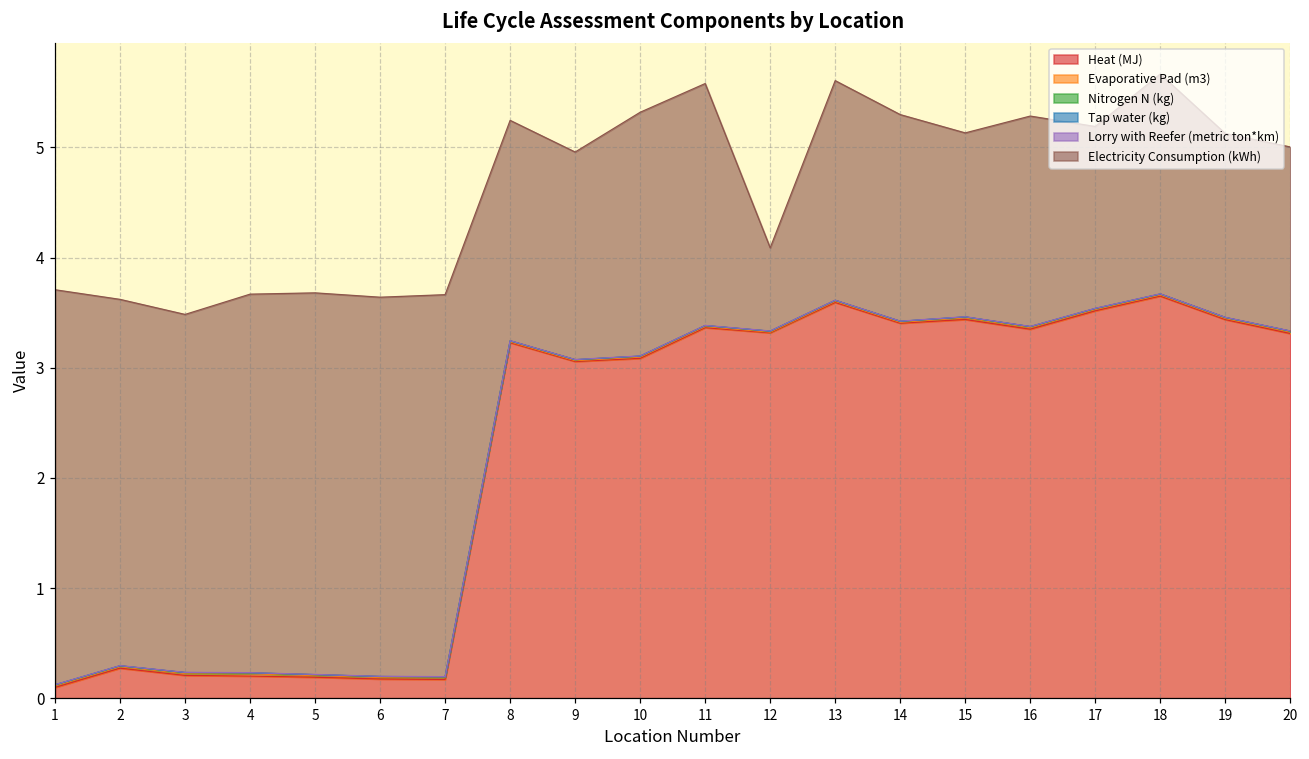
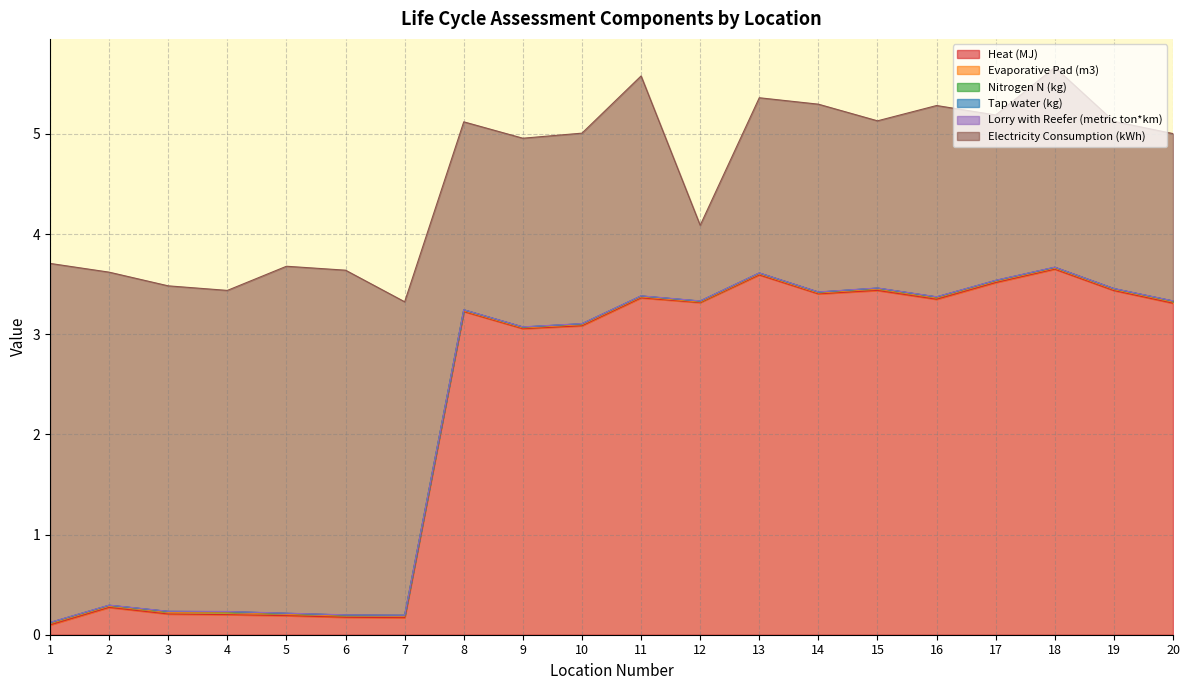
Electricity Consumption (kWh), 4: 3.44 -> 3.21
Electricity Consumption (kWh), 7: 3.47 -> 3.13
Electricity Consumption (kWh), 8: 2.00 -> 1.88
Electricity Consumption (kWh), 10: 2.21 -> 1.90
Electricity Consumption (kWh), 13: 1.99 -> 1.75
